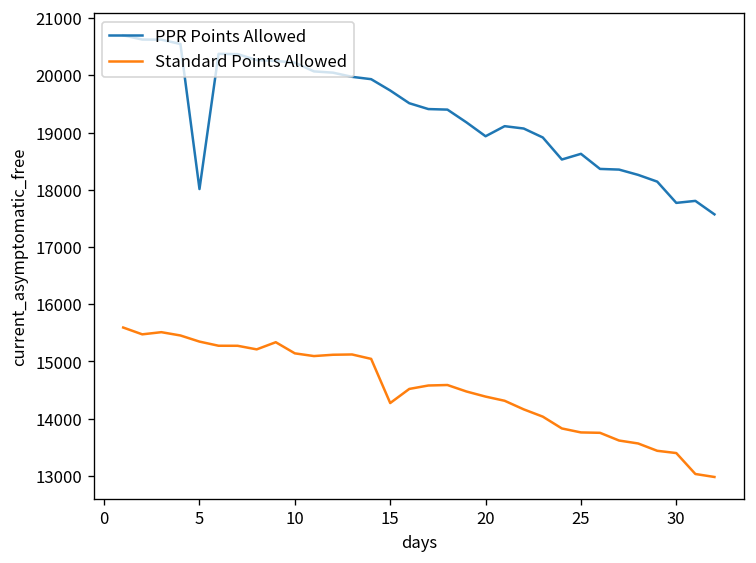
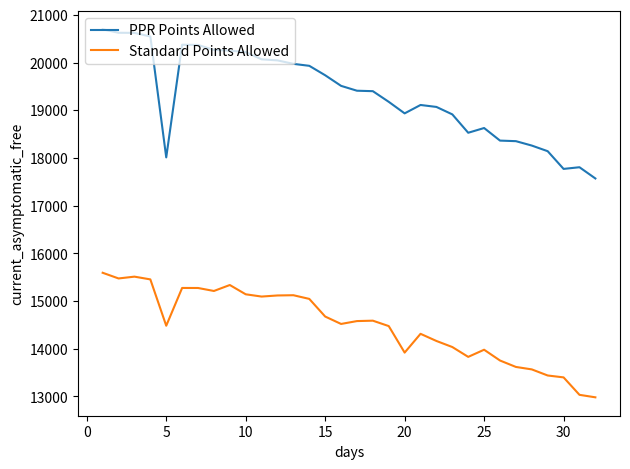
Standard Points Allowed, 5: 15300 -> 14500
Standard Points Allowed, 15: 14300 -> 14700
Standard Points Allowed, 20: 14400 -> 13900
Standard Points Allowed, 25: 13800 -> 14000
